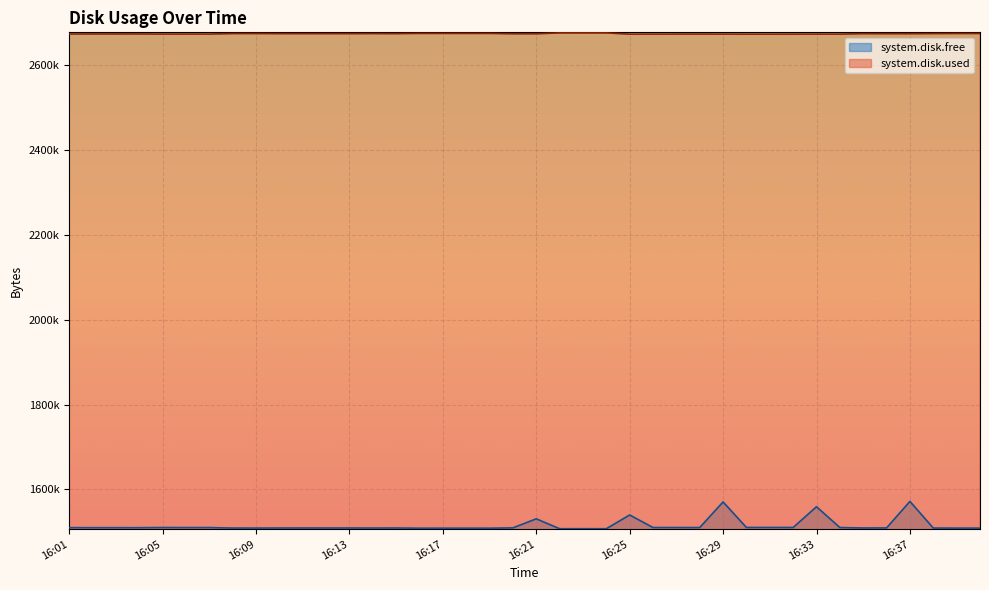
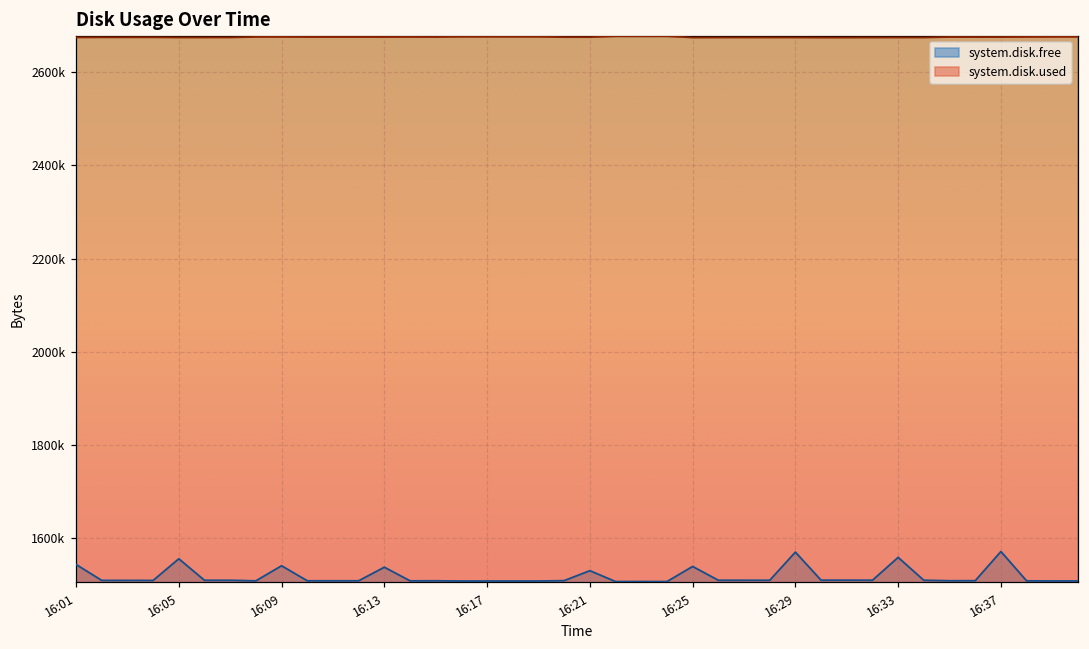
system.disk.free, 16:01: 1510000 -> 1540000
system.disk.free, 16:05: 1510000 -> 1560000
system.disk.free, 16:09: 1510000 -> 1540000
system.disk.free, 16:13: 1510000 -> 1540000
